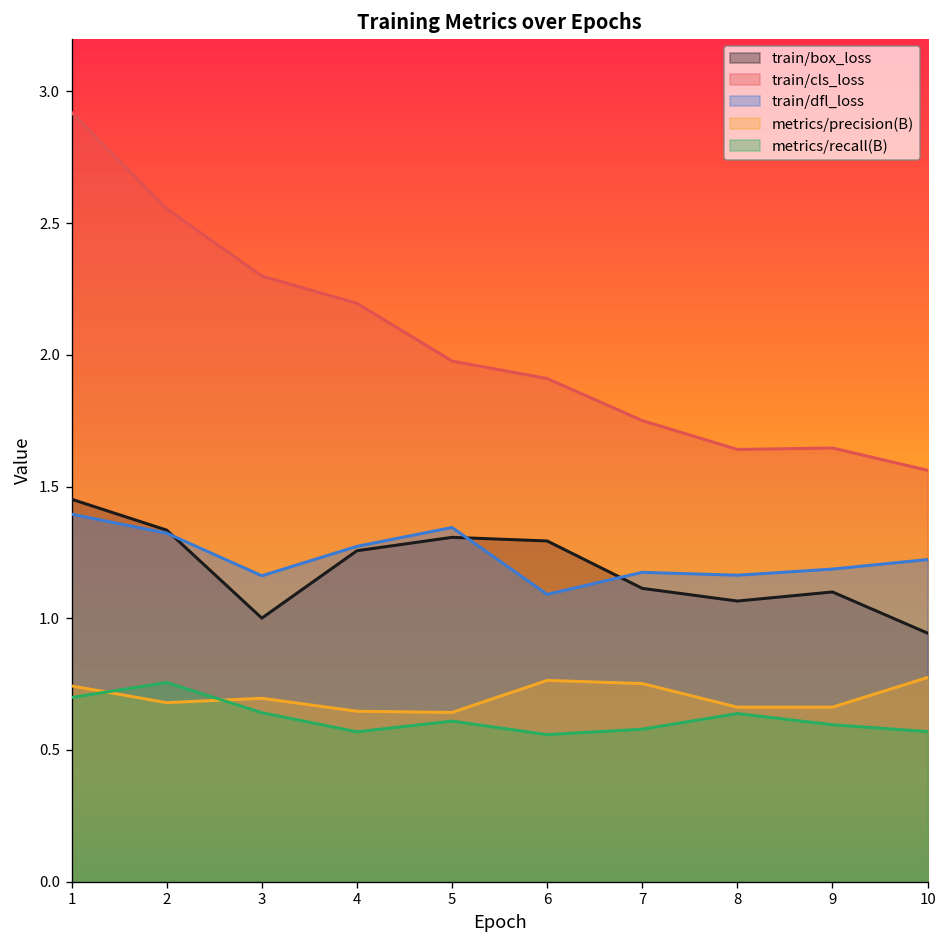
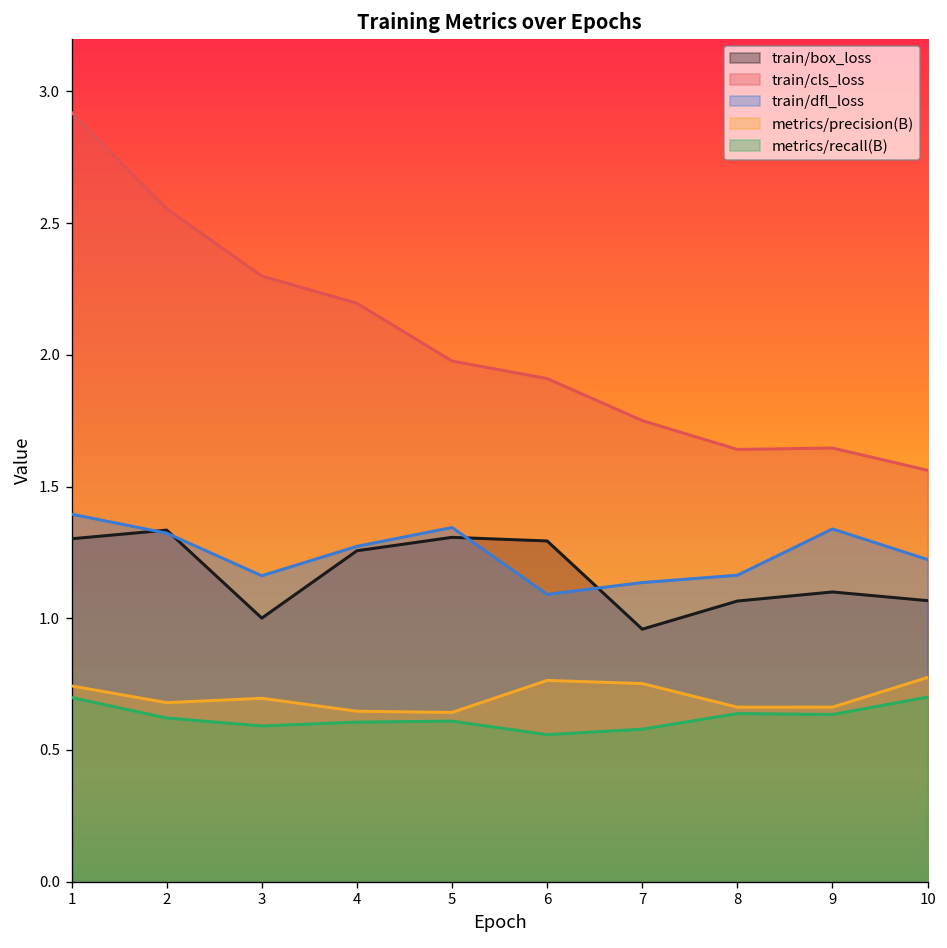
train/box_loss, 1: 1.45 -> 1.30
metrics/recall(B), 2: 0.76 -> 0.62
metrics/recall(B), 3: 0.64 -> 0.59
metrics/recall(B), 4: 0.57 -> 0.61
train/box_loss, 7: 1.11 -> 0.96
train/dfl_loss, 7: 1.17 -> 1.14
train/dfl_loss, 9: 1.19 -> 1.34
metrics/recall(B), 9: 0.60 -> 0.63
train/box_loss, 10: 0.94 -> 1.07
metrics/recall(B), 10: 0.57 -> 0.70
